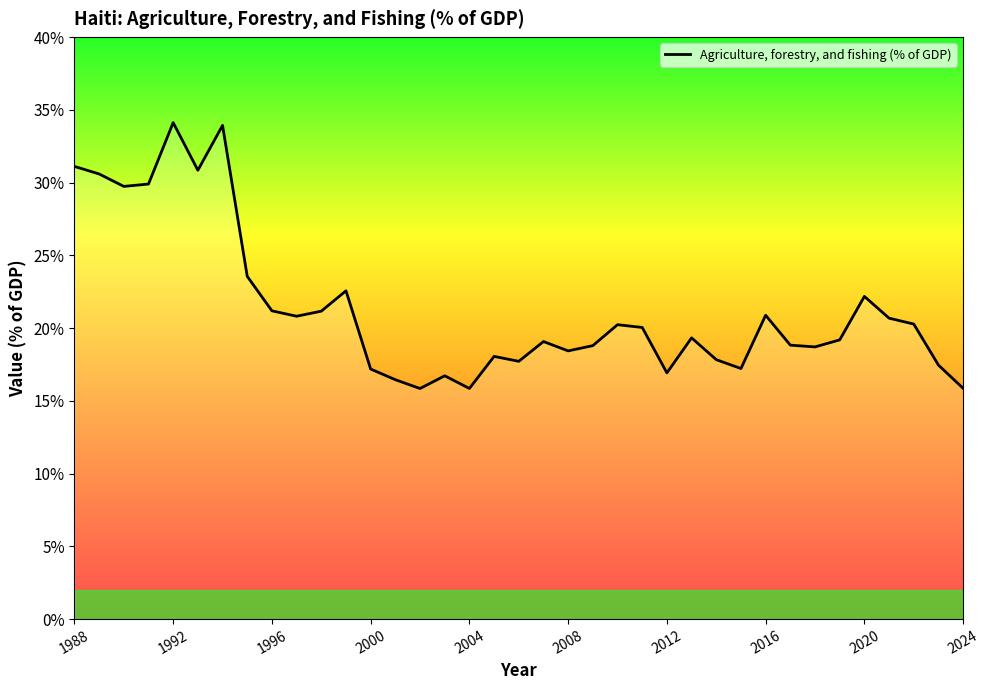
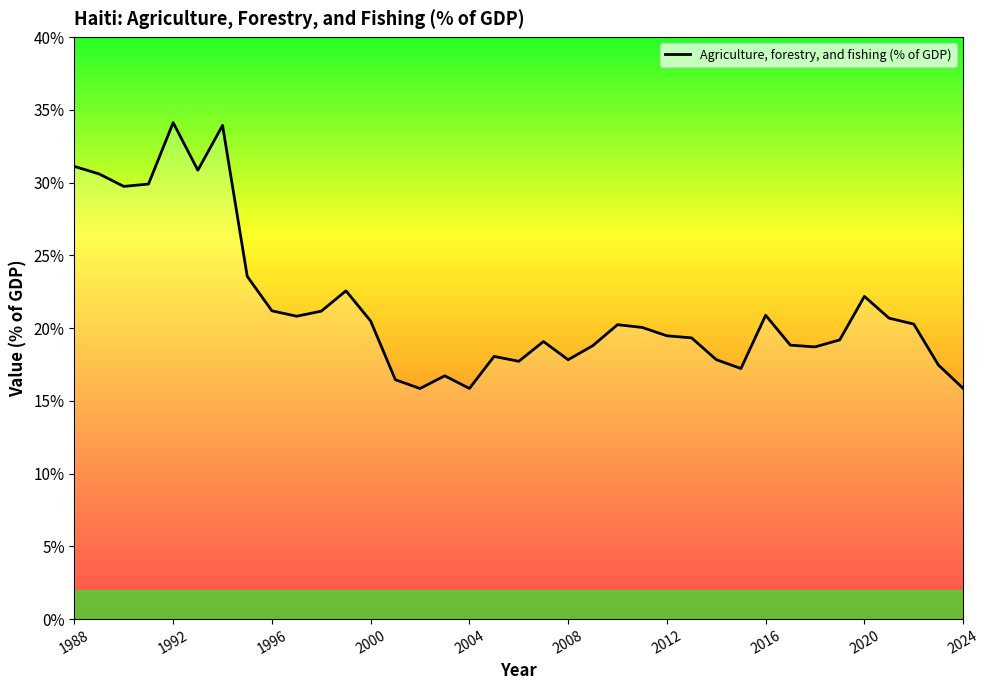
2000: 17.2% -> 20.5%
2008: 18.4% -> 17.8%
2012: 16.9% -> 19.5%
